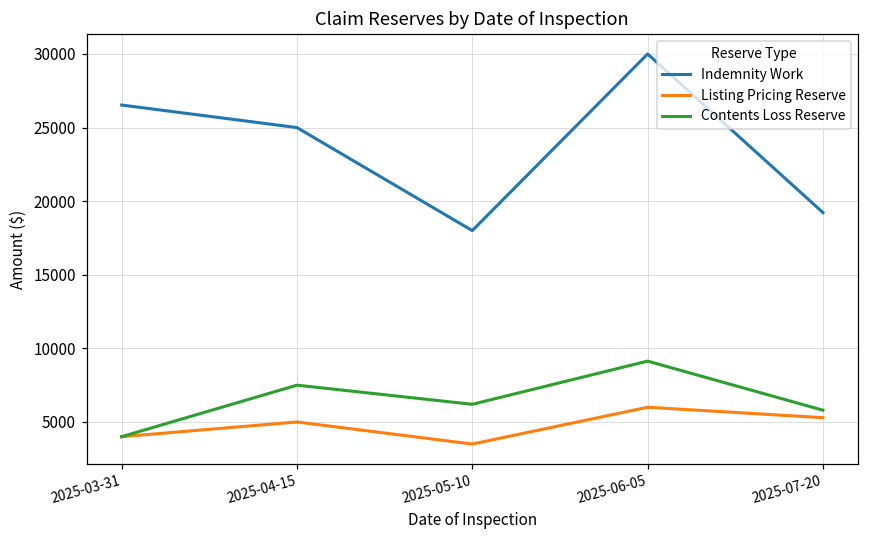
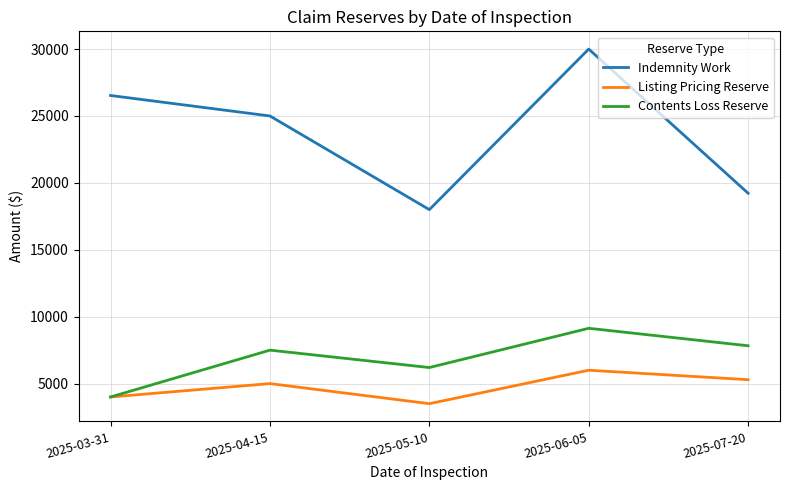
Contents Loss Reserve, 2025-07-20: 5800 -> 7800
